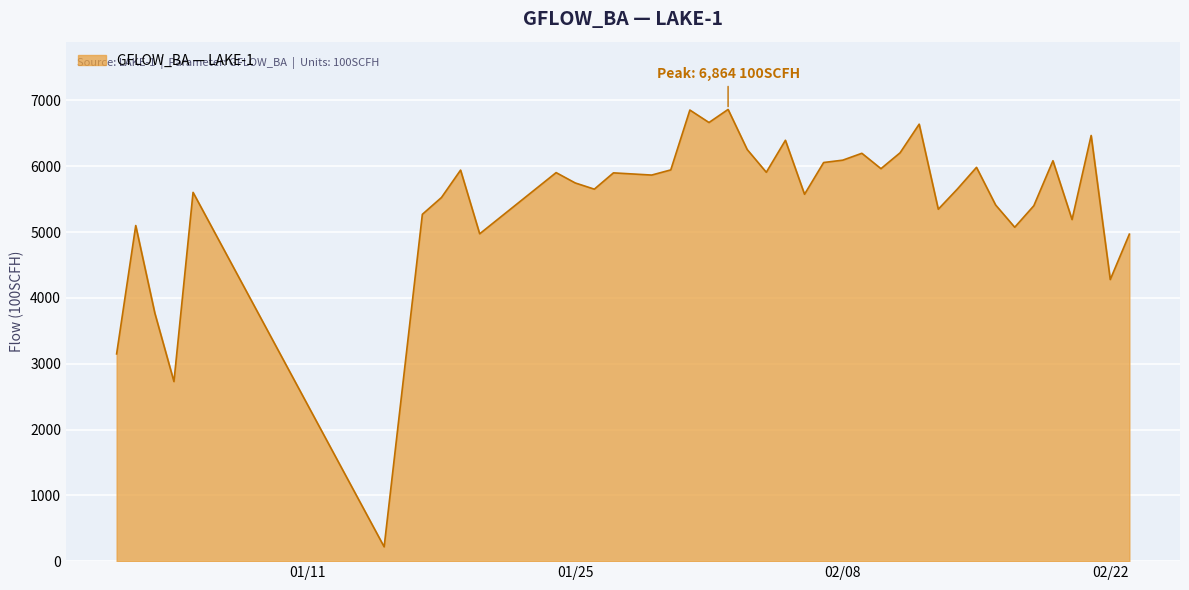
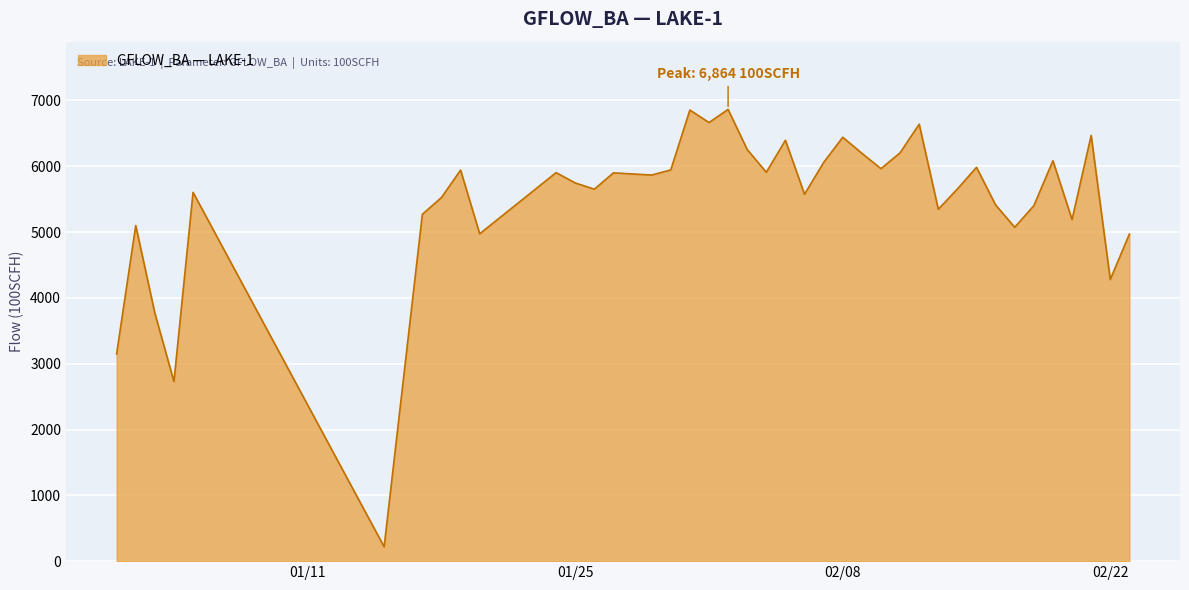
02/08: 6100 -> 6400
